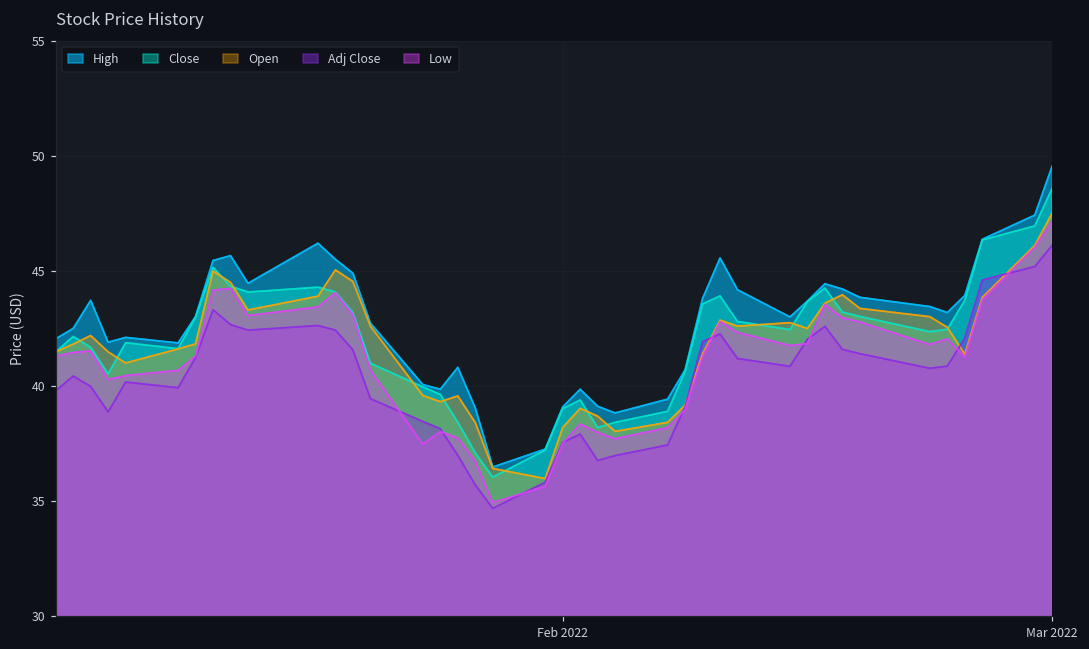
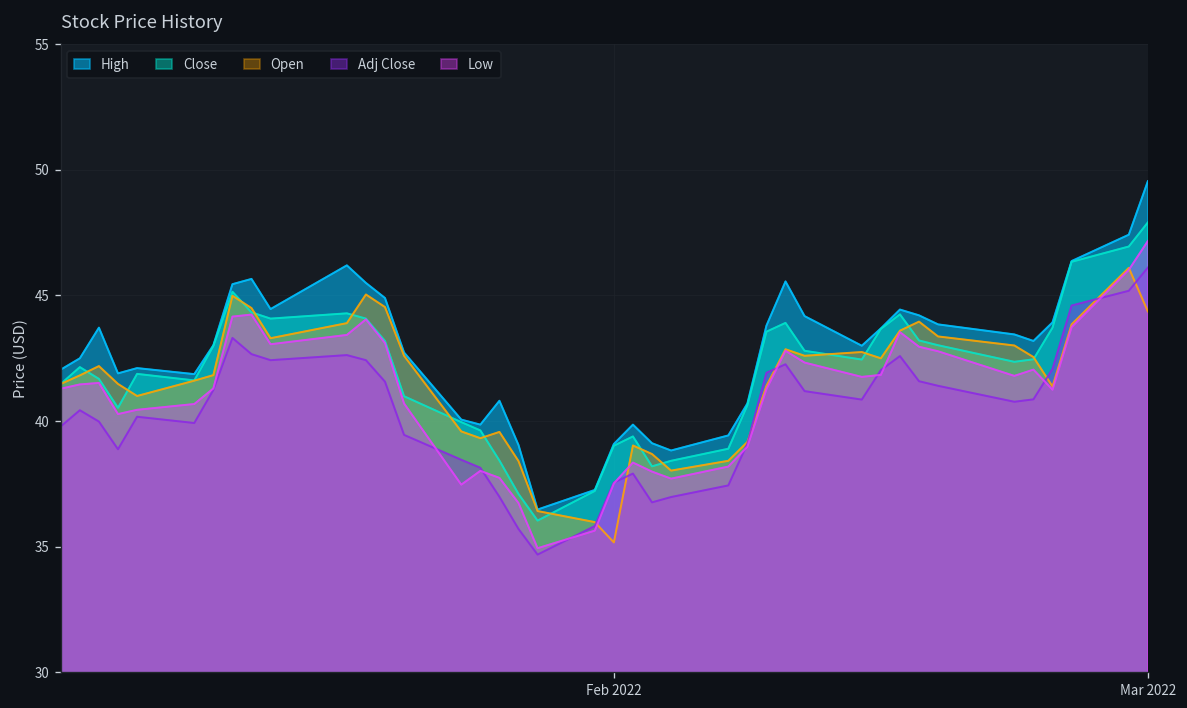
Open, Feb 2022: 38.2 -> 35.2
Close, Mar 2022: 48.6 -> 47.9
Open, Mar 2022: 47.5 -> 44.4
